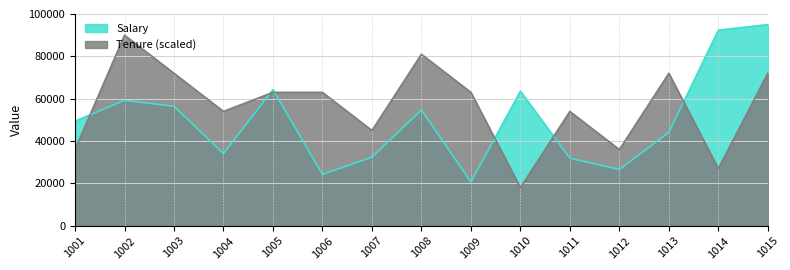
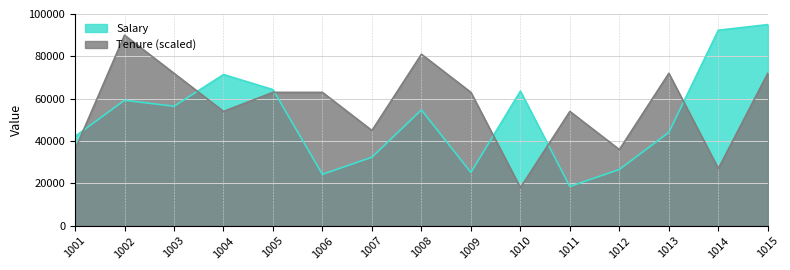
Salary, 1001: 49000 -> 42000
Salary, 1004: 34000 -> 71000
Salary, 1009: 21000 -> 25000
Salary, 1011: 32000 -> 19000
